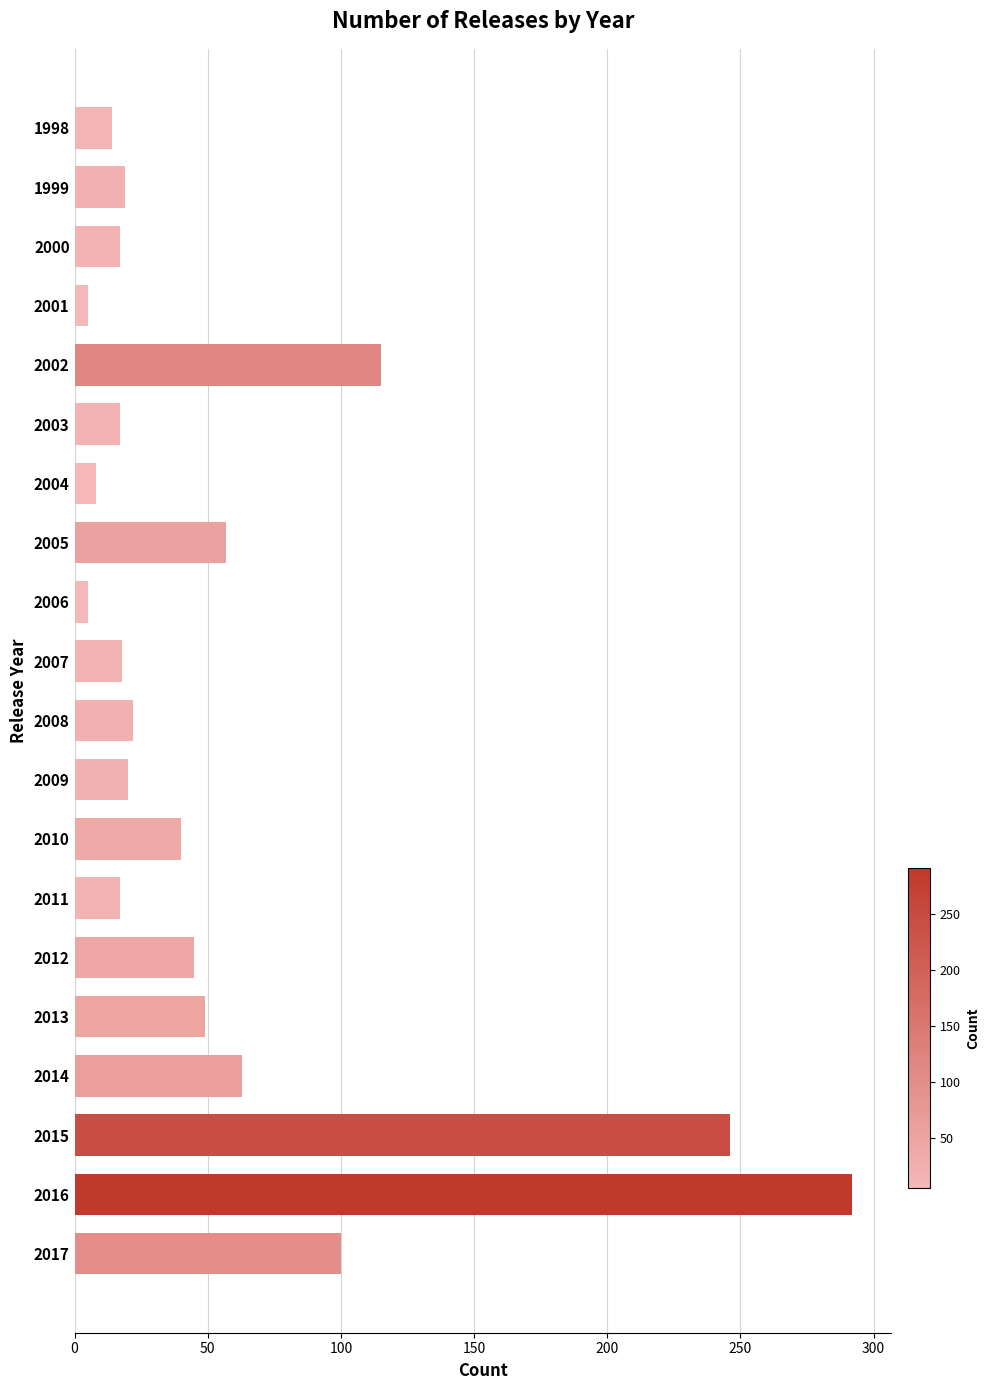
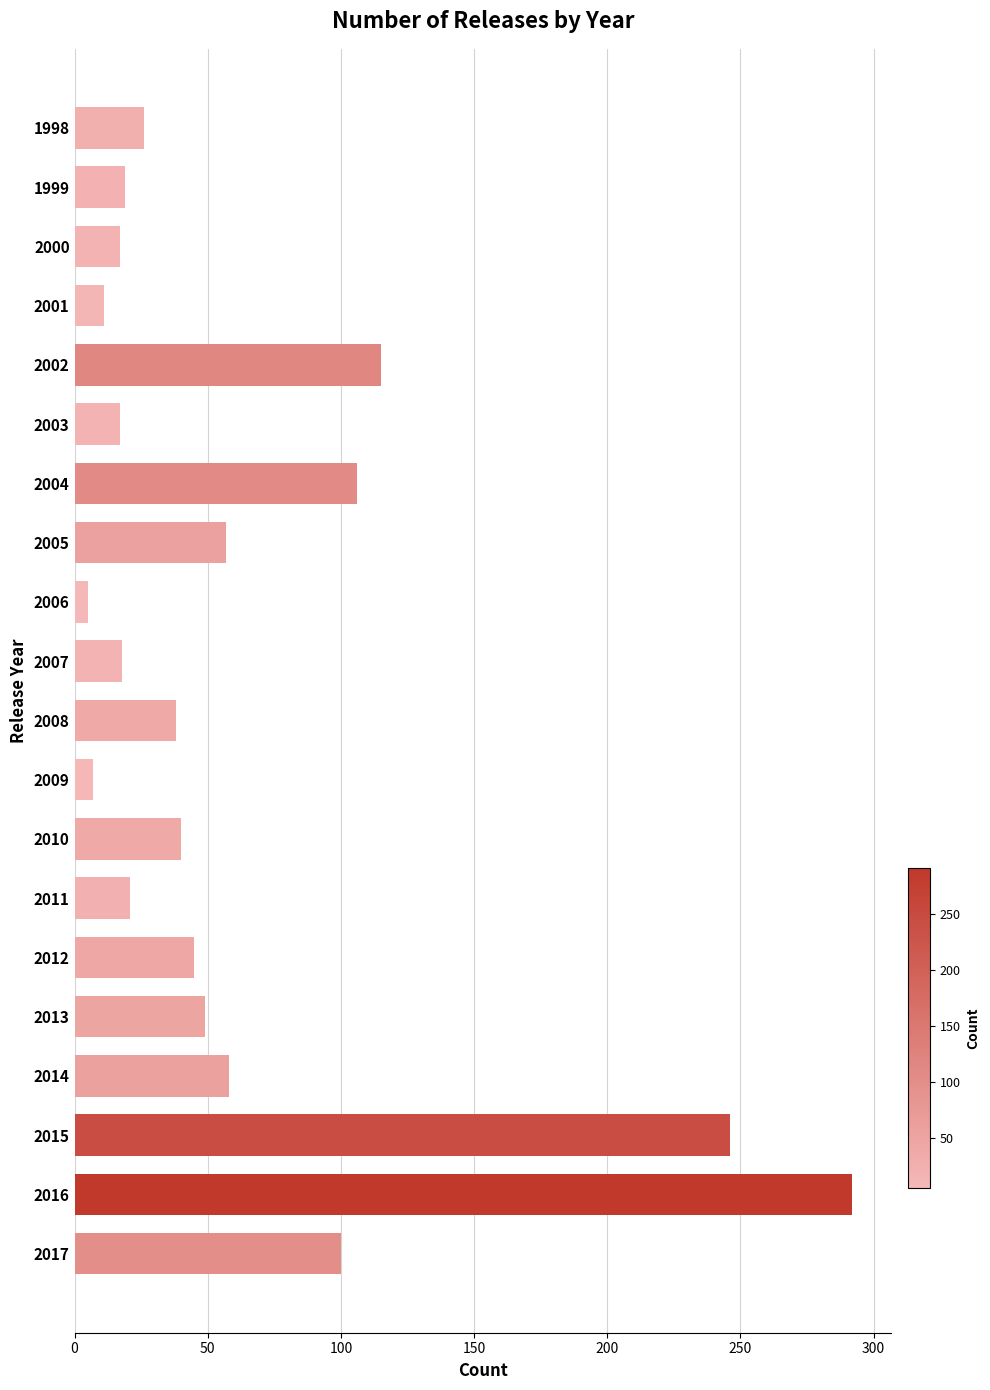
1998: 14 -> 26
2001: 5 -> 11
2004: 8 -> 106
2008: 22 -> 38
2009: 20 -> 7
2011: 17 -> 21
2014: 63 -> 58
